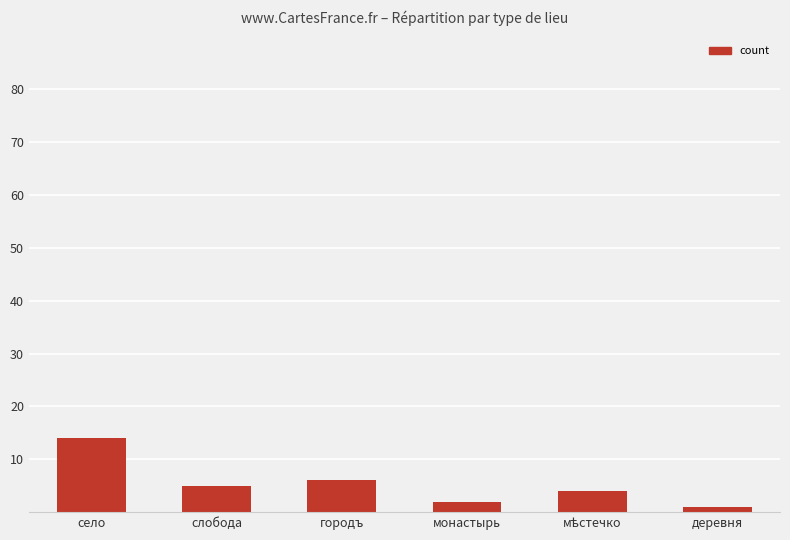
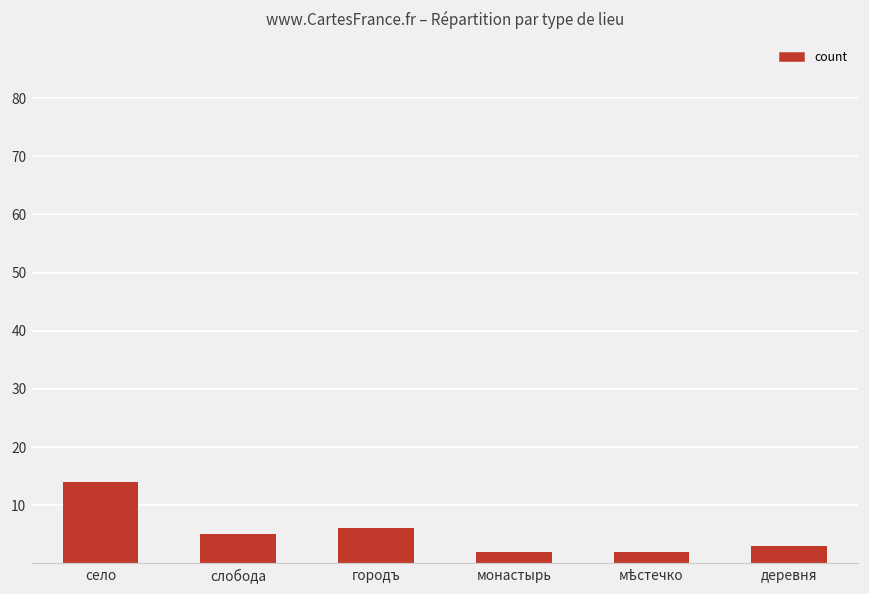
мѣстечко: 4 -> 2
деревня: 1 -> 3
